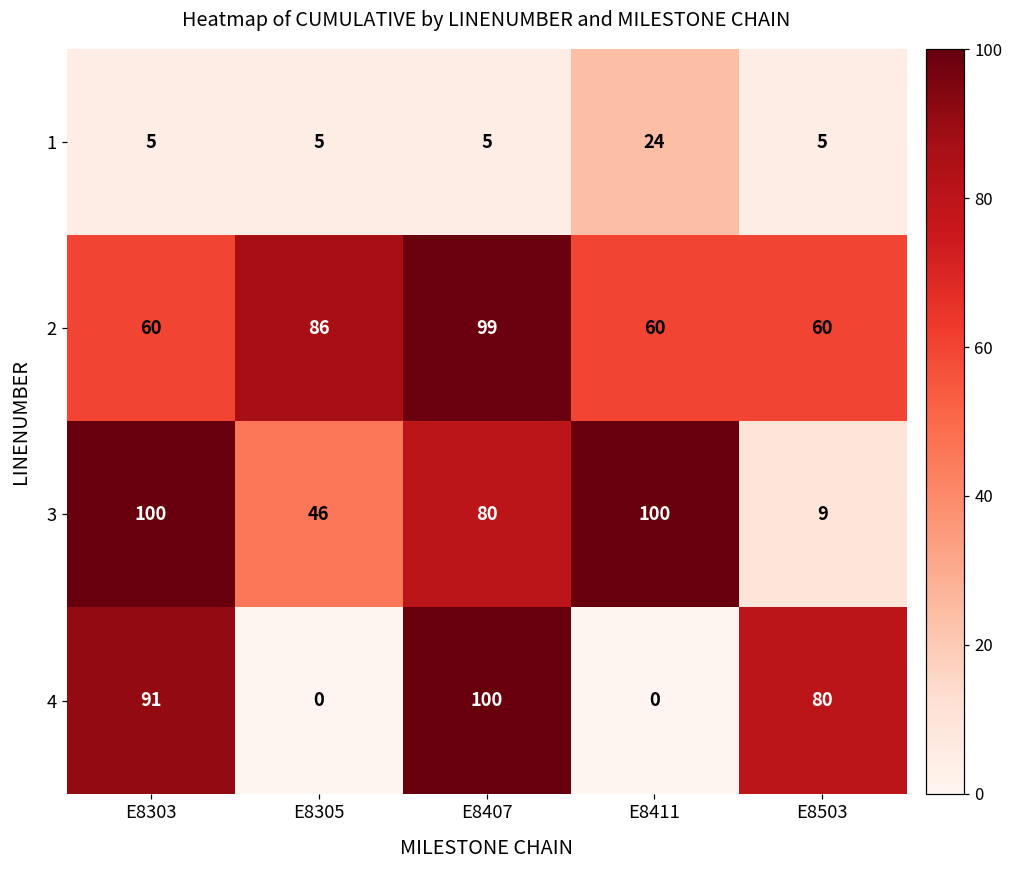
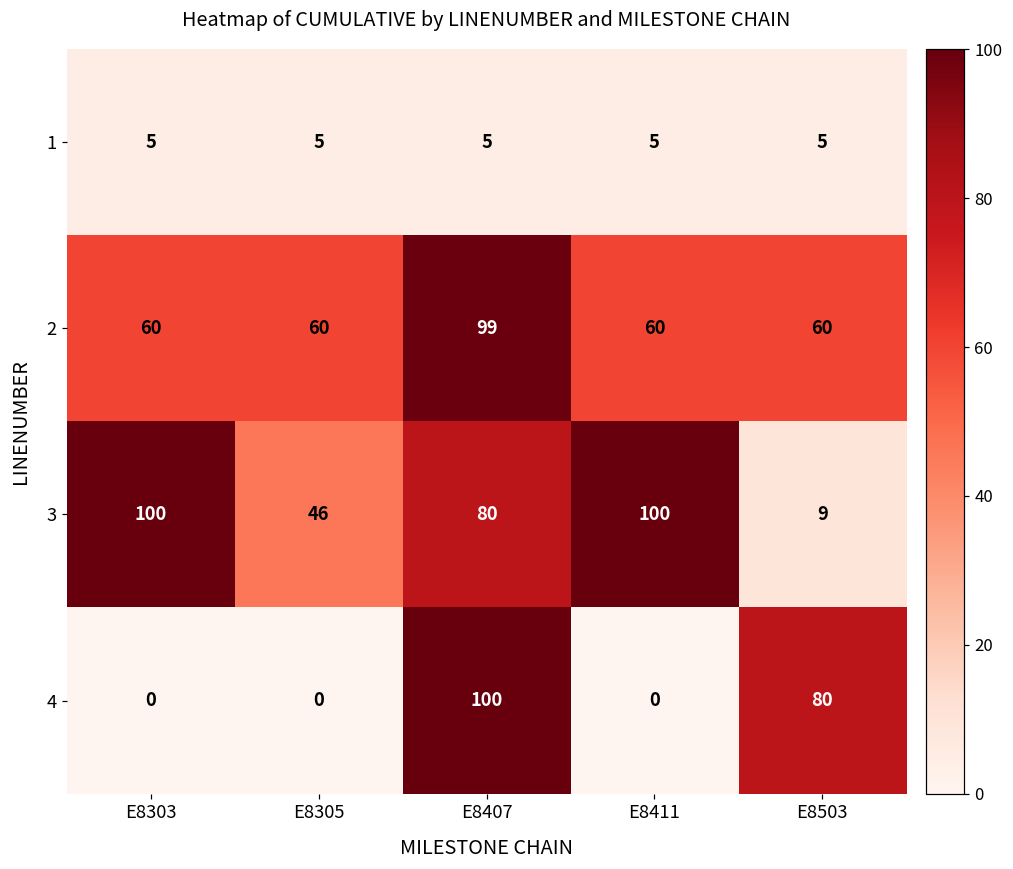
1, E8411: 24 -> 5
2, E8305: 86 -> 60
4, E8303: 91 -> 0
